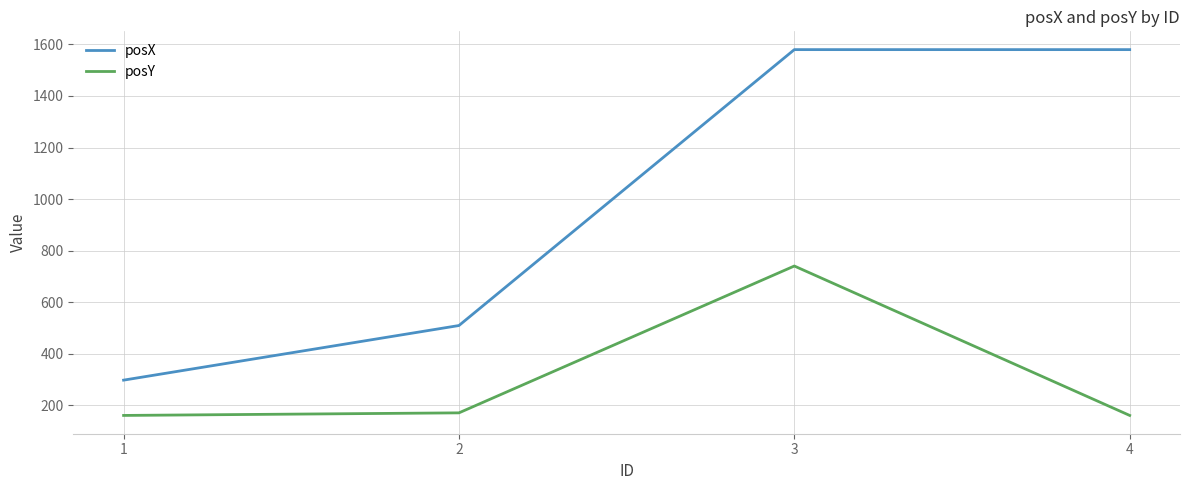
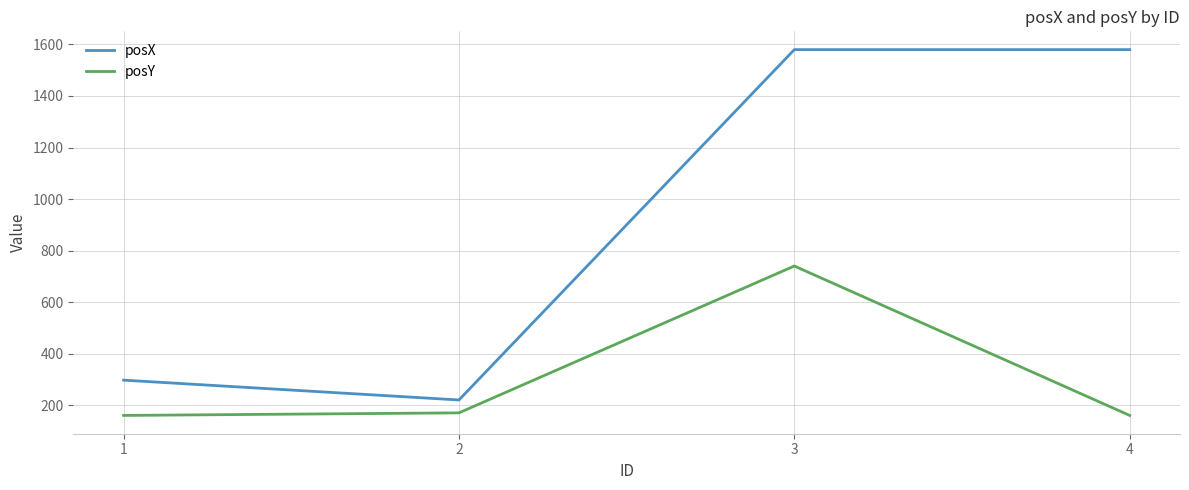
posX, 2: 510 -> 220
